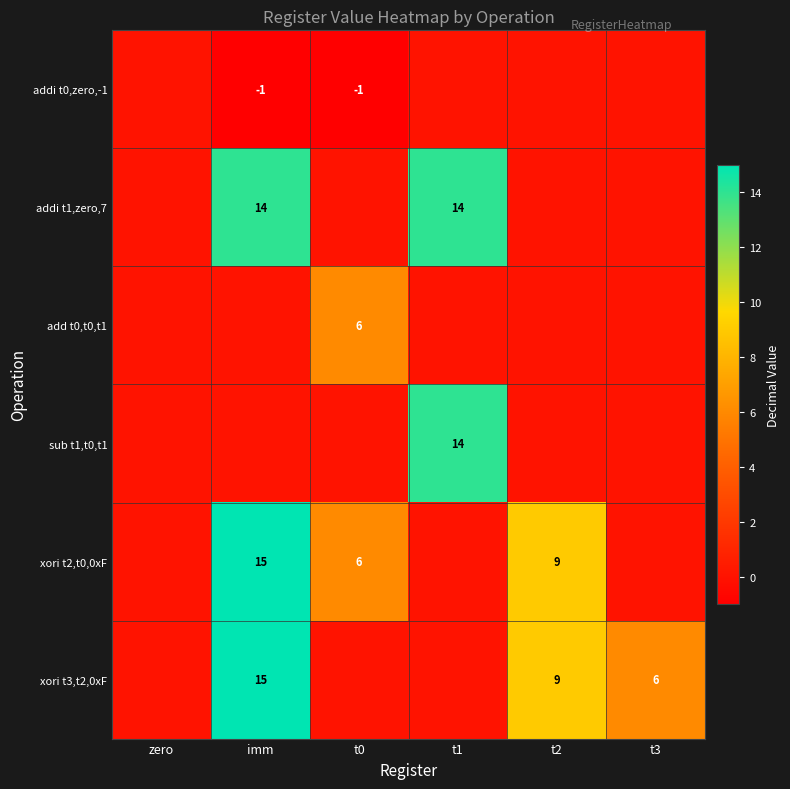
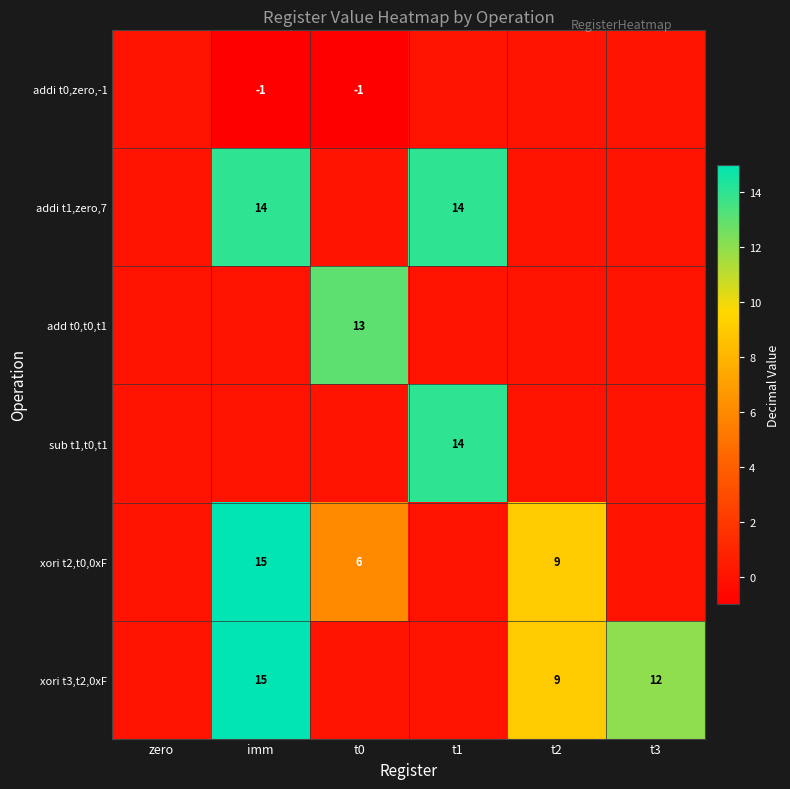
add t0,t0,t1, t0: 6 -> 13
xori t3,t2,0xF, t3: 6 -> 12
